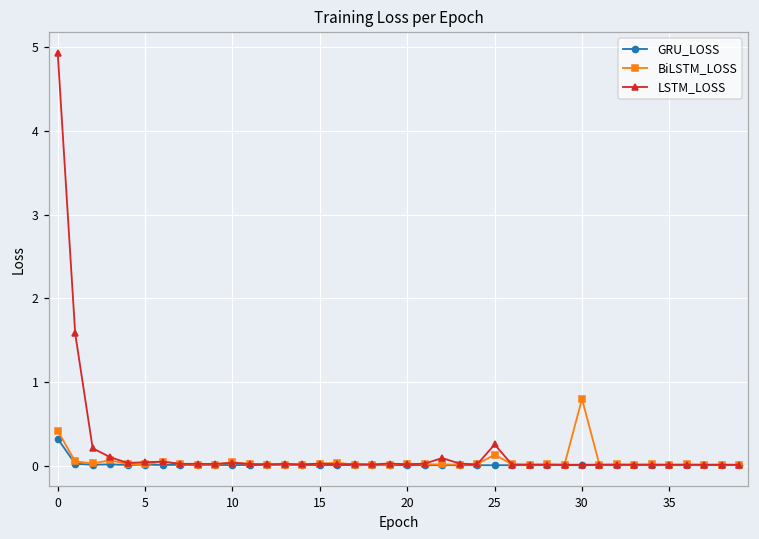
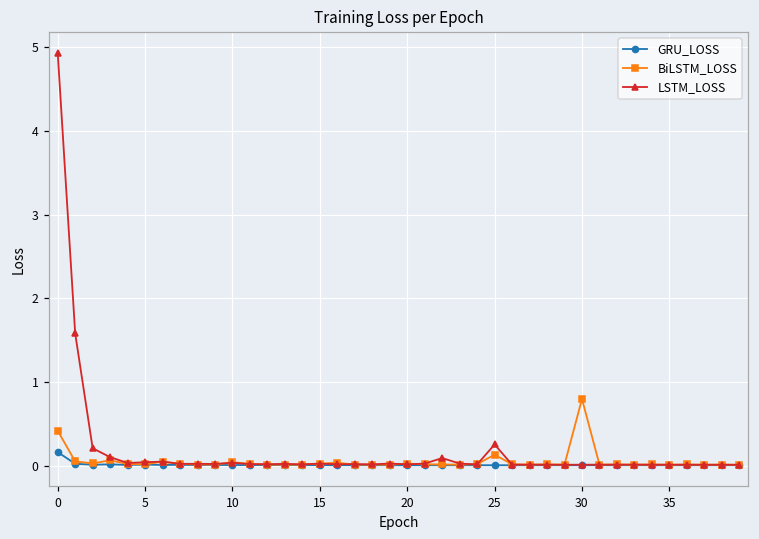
GRU_LOSS, 0: 0.3 -> 0.2
